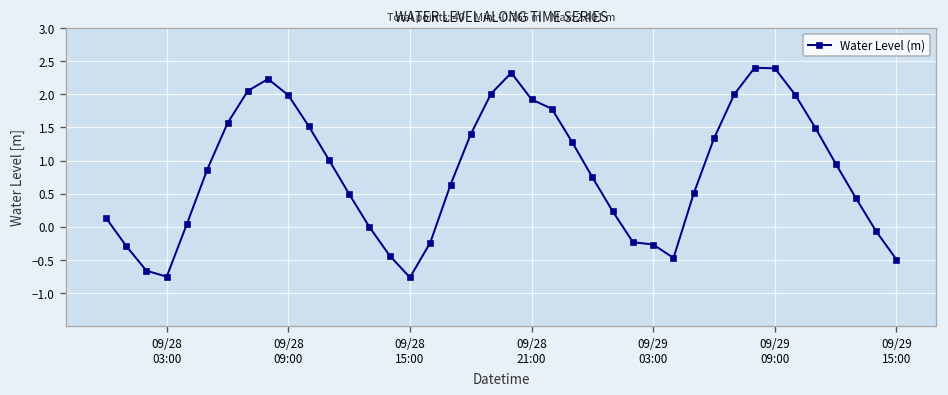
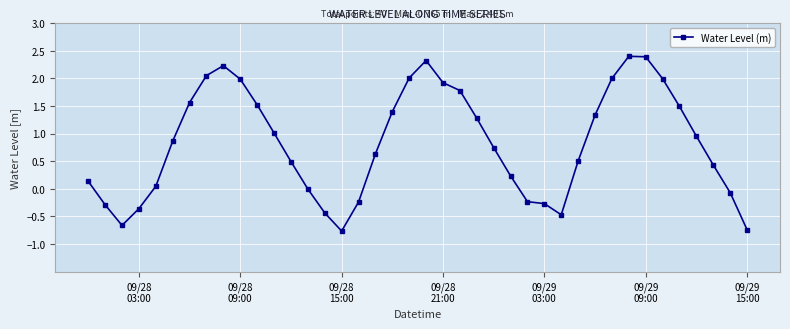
09/28 03:00: -0.8 -> -0.4
09/29 15:00: -0.5 -> -0.7
